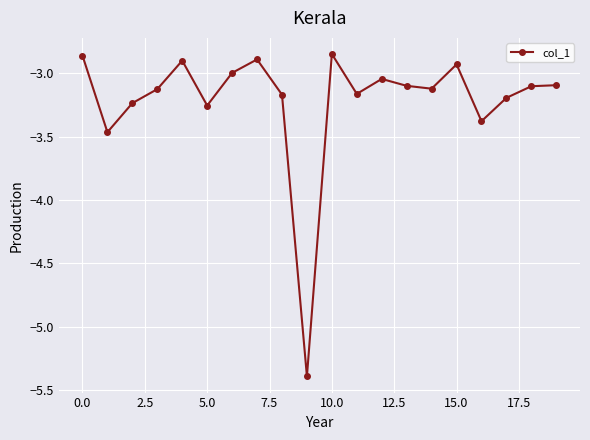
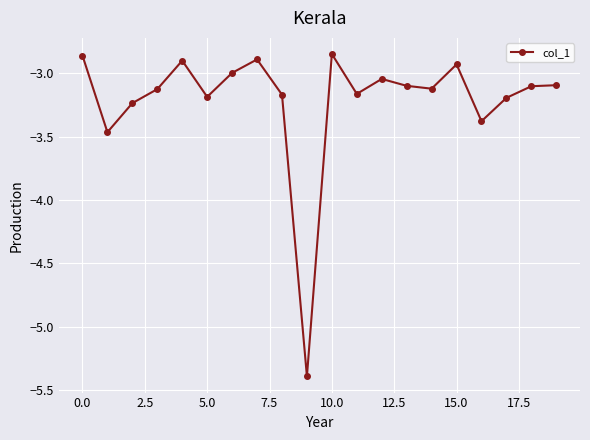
5.0: -3.26 -> -3.19
